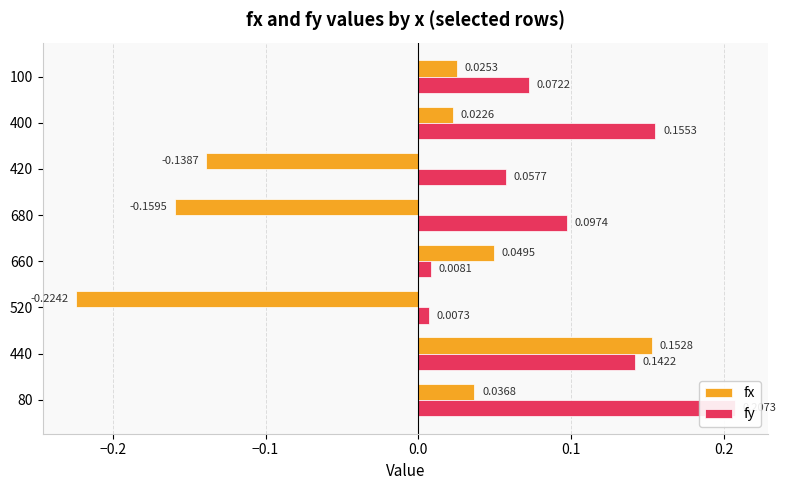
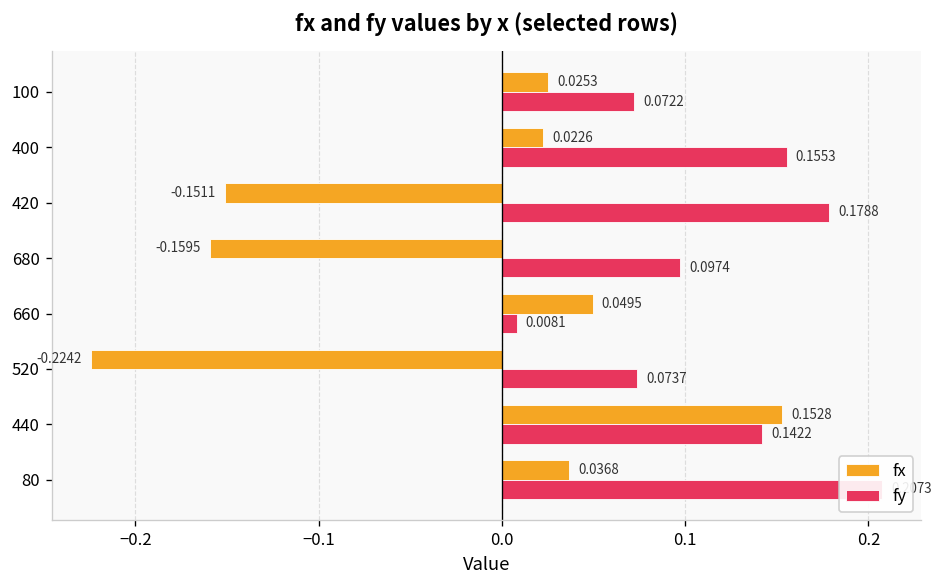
fx, 420: -0.1387 -> -0.1511
fy, 420: 0.0577 -> 0.1788
fy, 520: 0.0073 -> 0.0737
